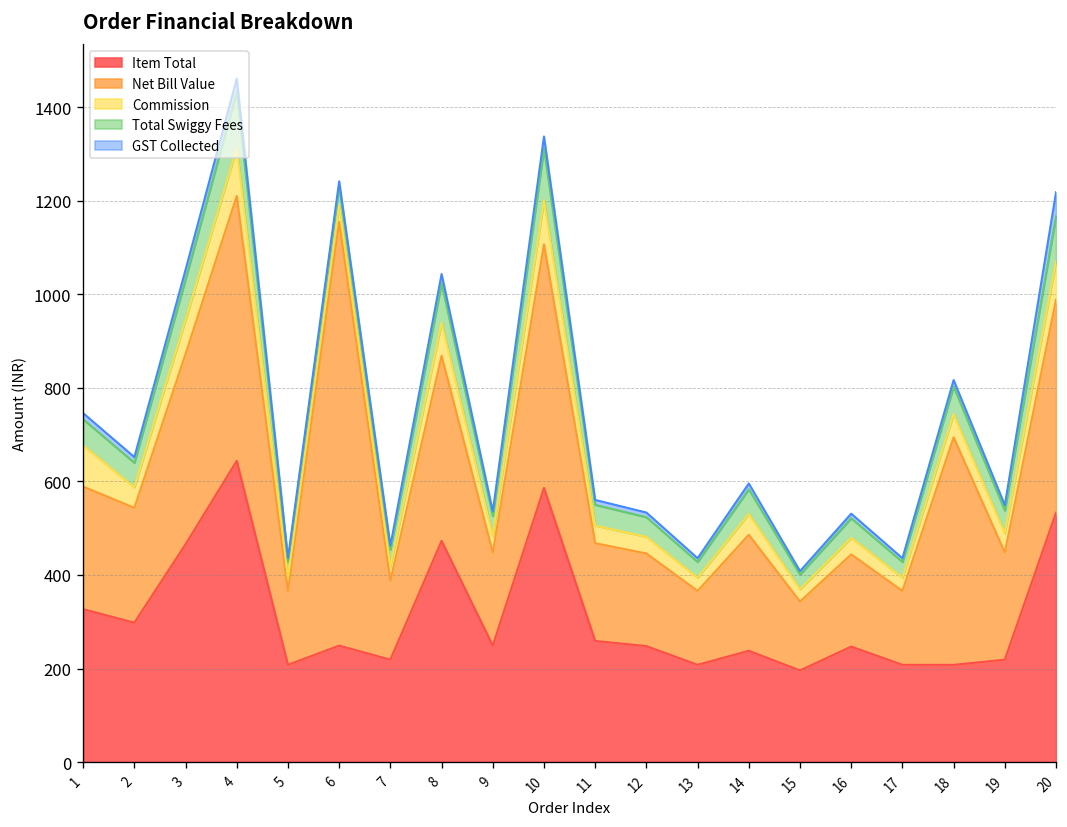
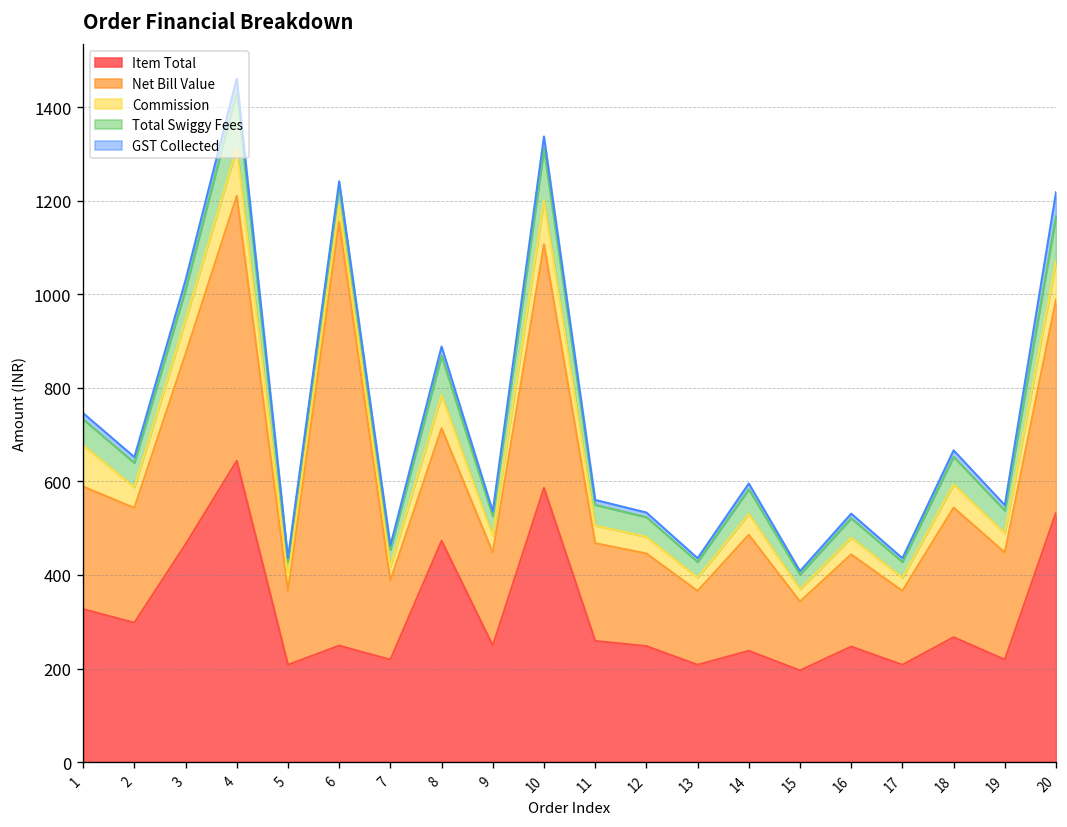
Total Swiggy Fees, 3: 90 -> 60
Net Bill Value, 8: 400 -> 240
Item Total, 18: 210 -> 270
Net Bill Value, 18: 490 -> 280
